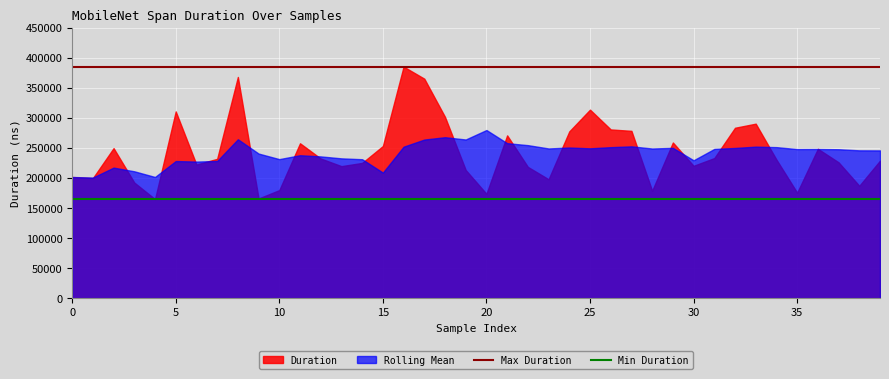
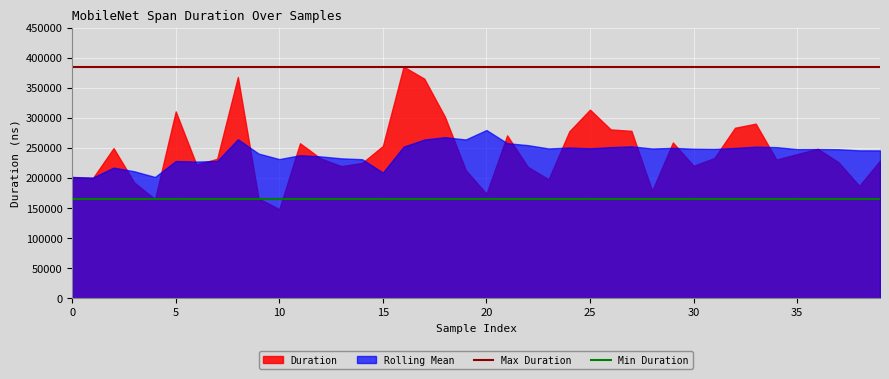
Duration, 10: 180000 -> 150000
Rolling Mean, 30: 230000 -> 250000
Duration, 35: 180000 -> 240000
